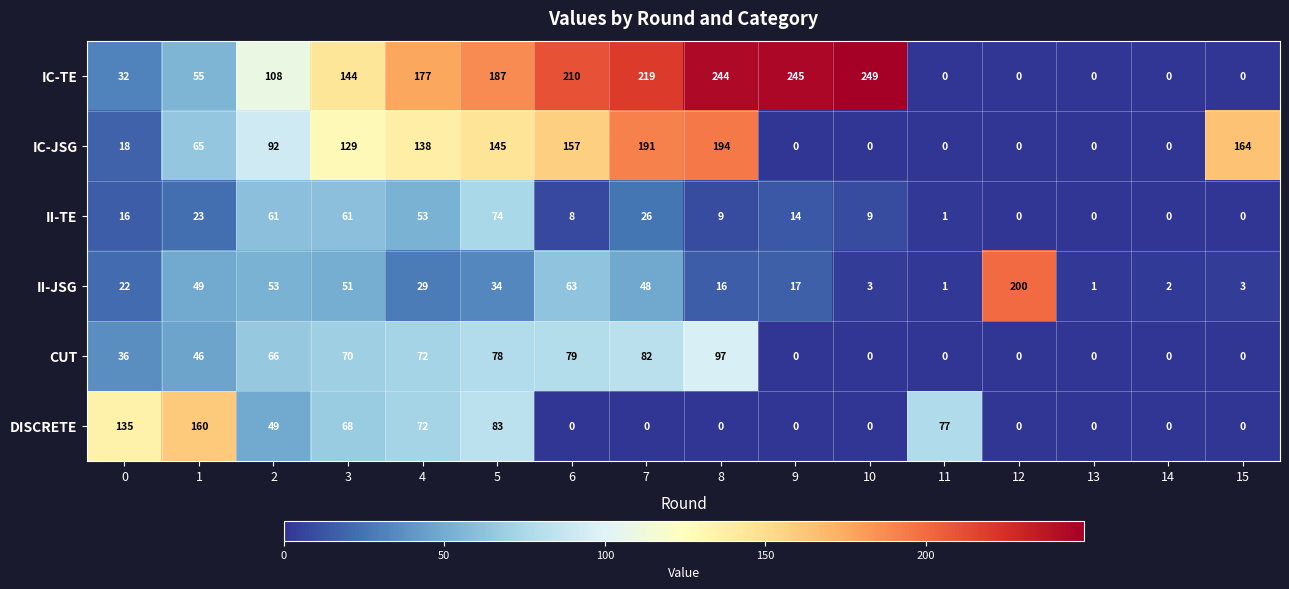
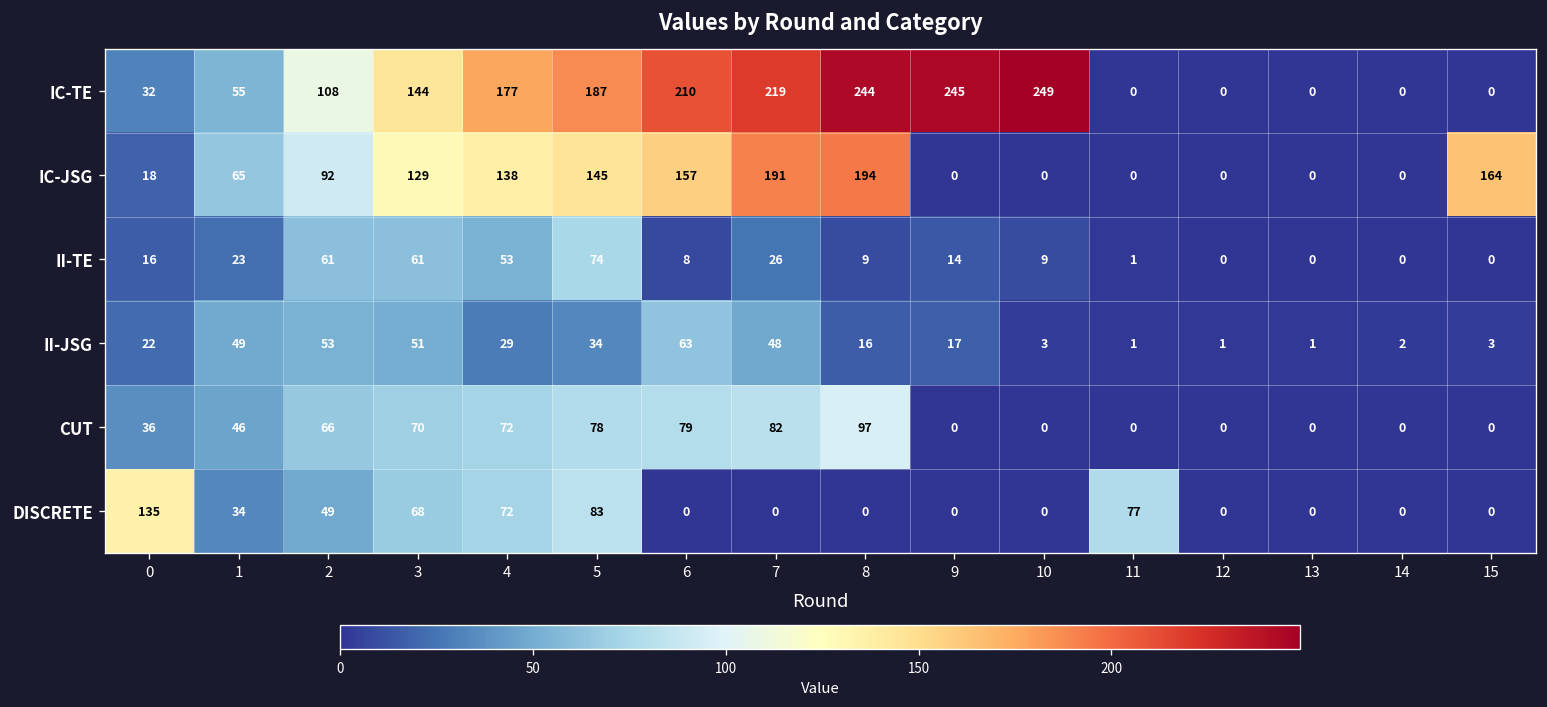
II-JSG, 12: 200 -> 1
DISCRETE, 1: 160 -> 34
